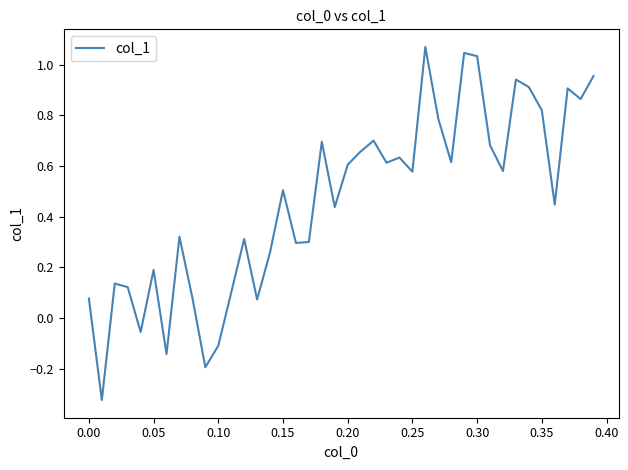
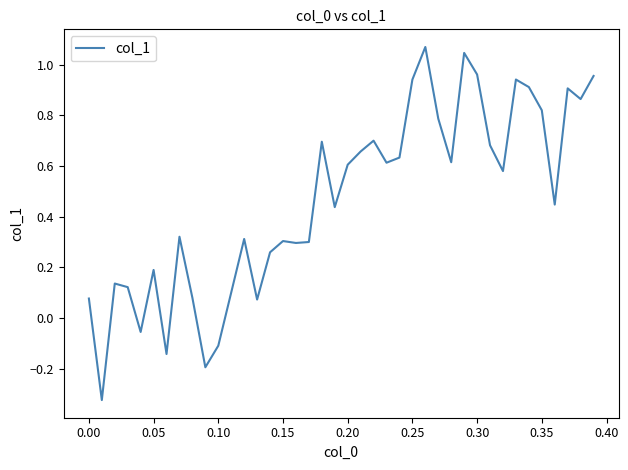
0.15: 0.50 -> 0.30
0.25: 0.58 -> 0.94
0.30: 1.03 -> 0.96
